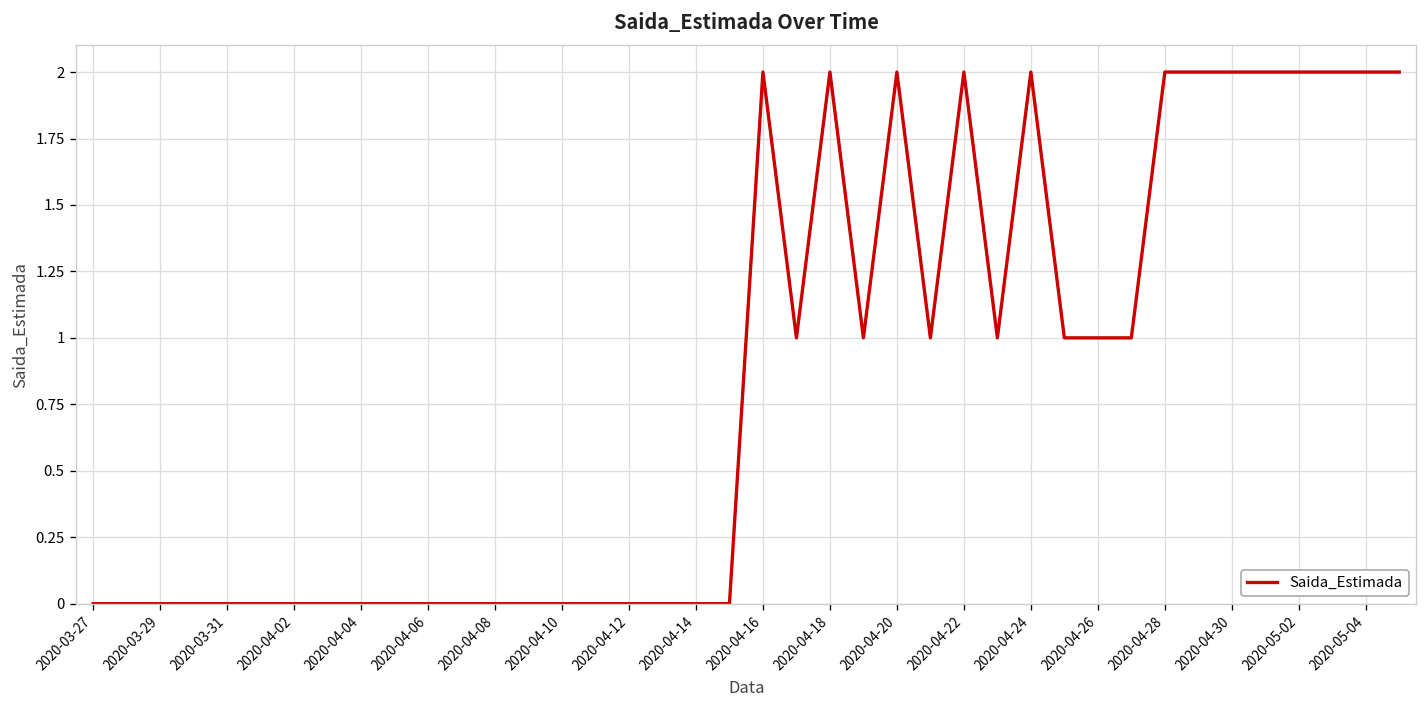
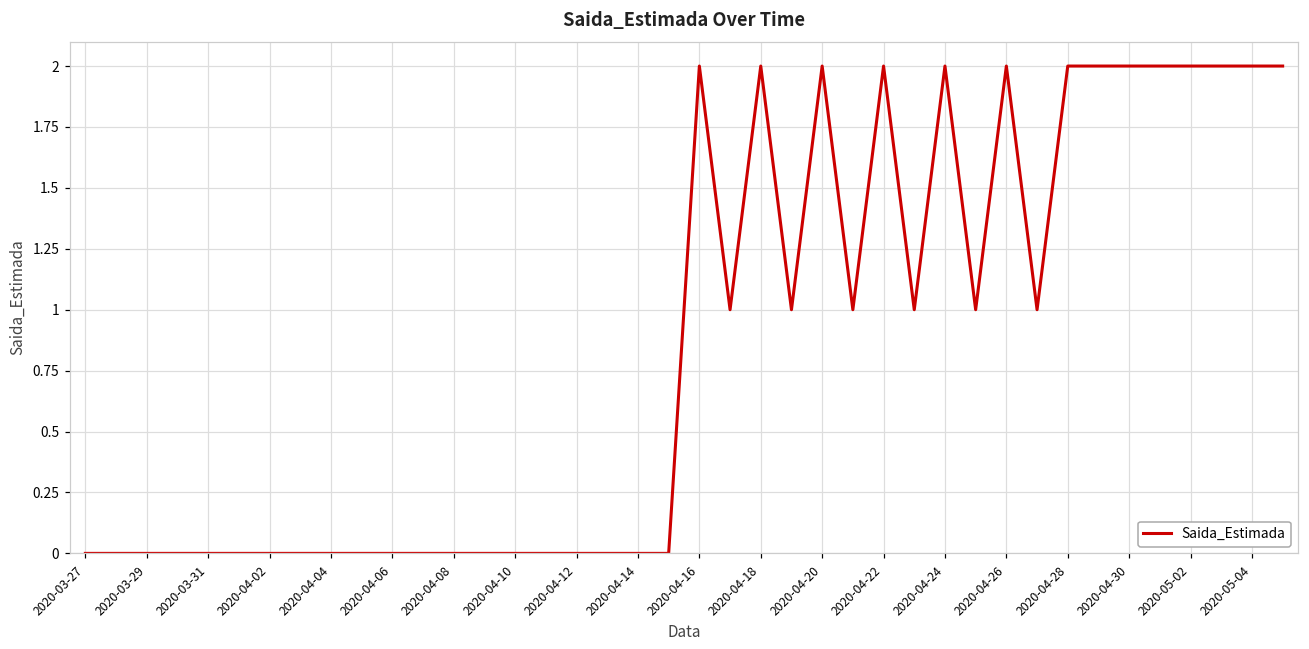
2020-04-26: 1 -> 2
